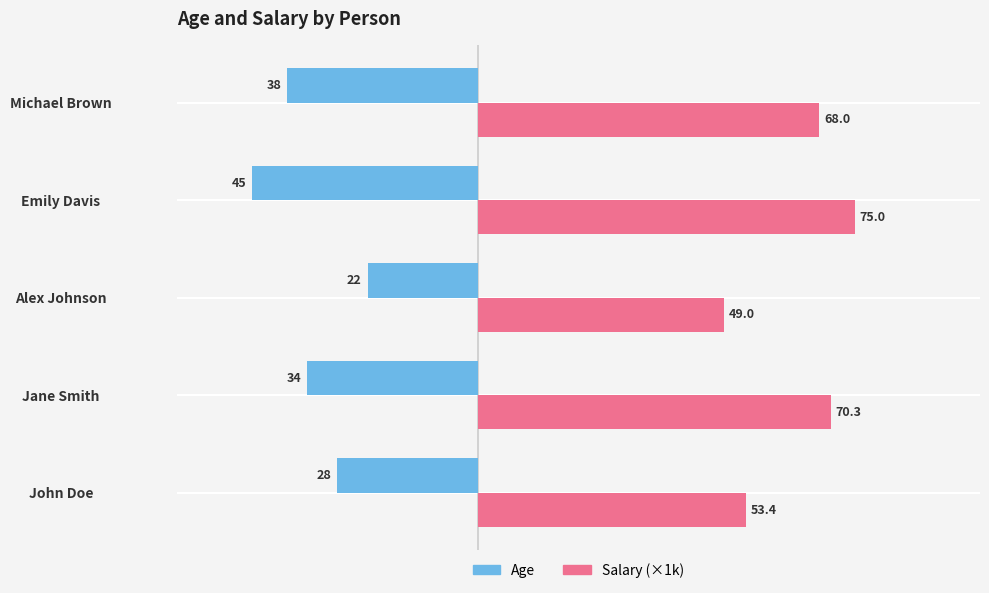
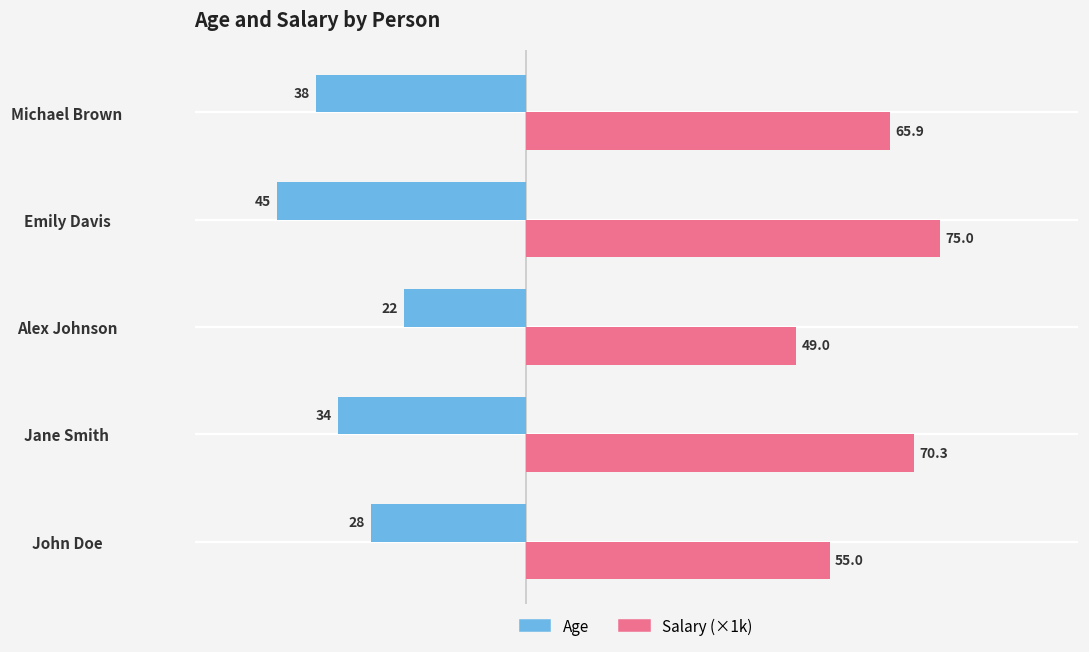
Salary (×1k), Michael Brown: 68.0 -> 65.9
Salary (×1k), John Doe: 53.4 -> 55.0
